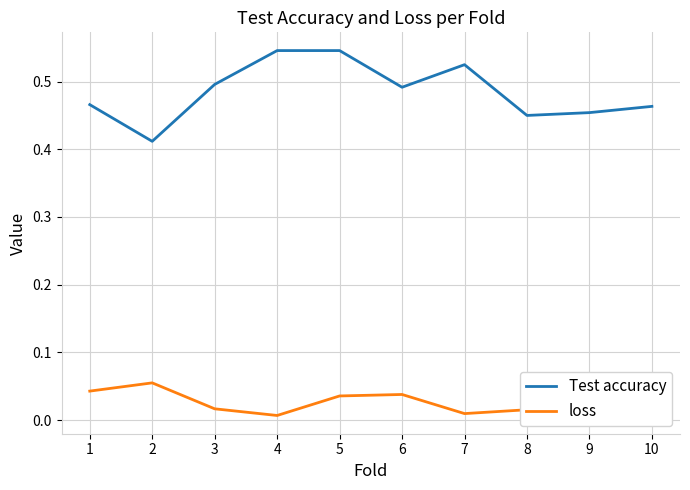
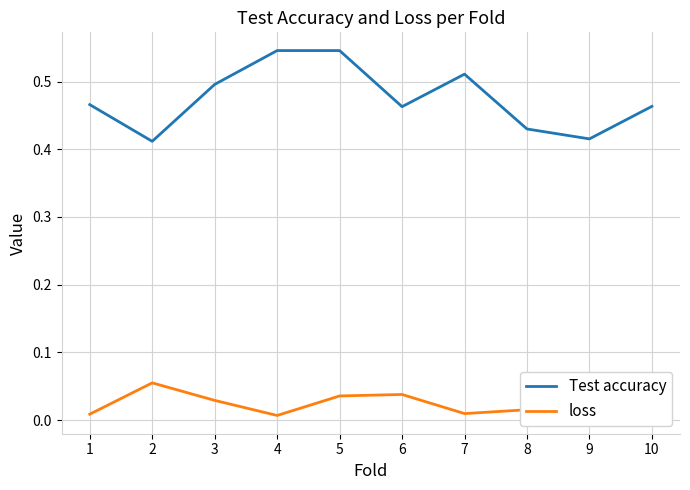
loss, 1: 0.04 -> 0.01
loss, 3: 0.02 -> 0.03
Test accuracy, 6: 0.49 -> 0.46
Test accuracy, 7: 0.53 -> 0.51
Test accuracy, 8: 0.45 -> 0.43
Test accuracy, 9: 0.45 -> 0.42
